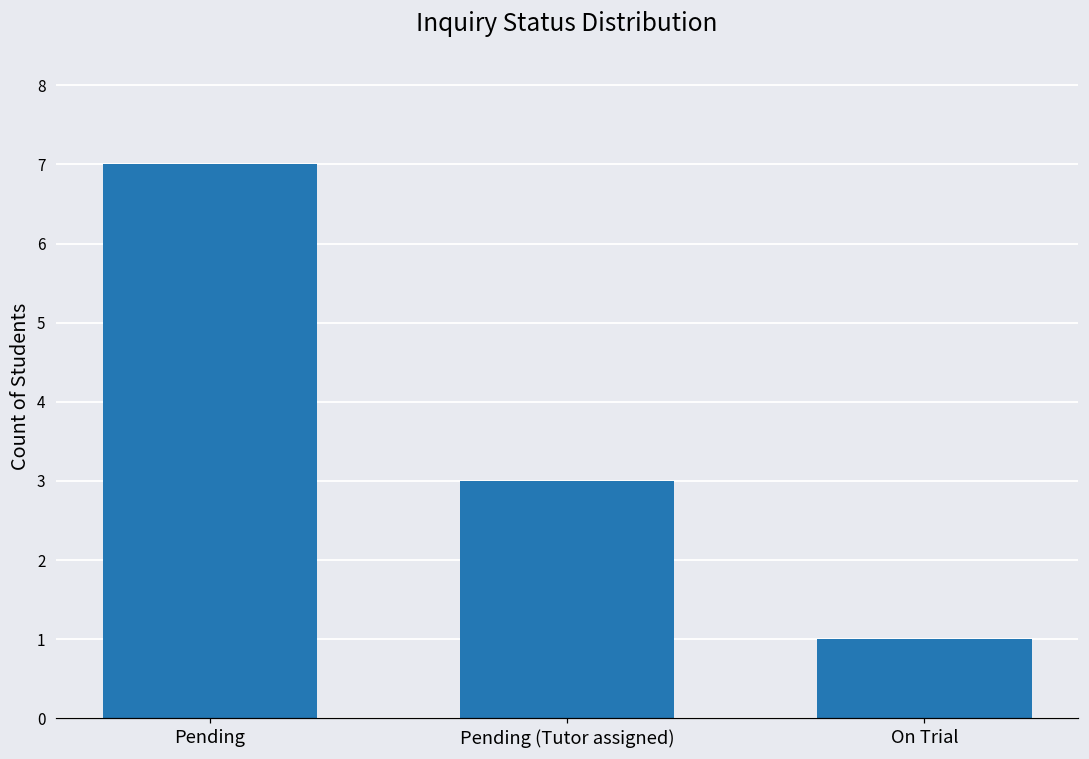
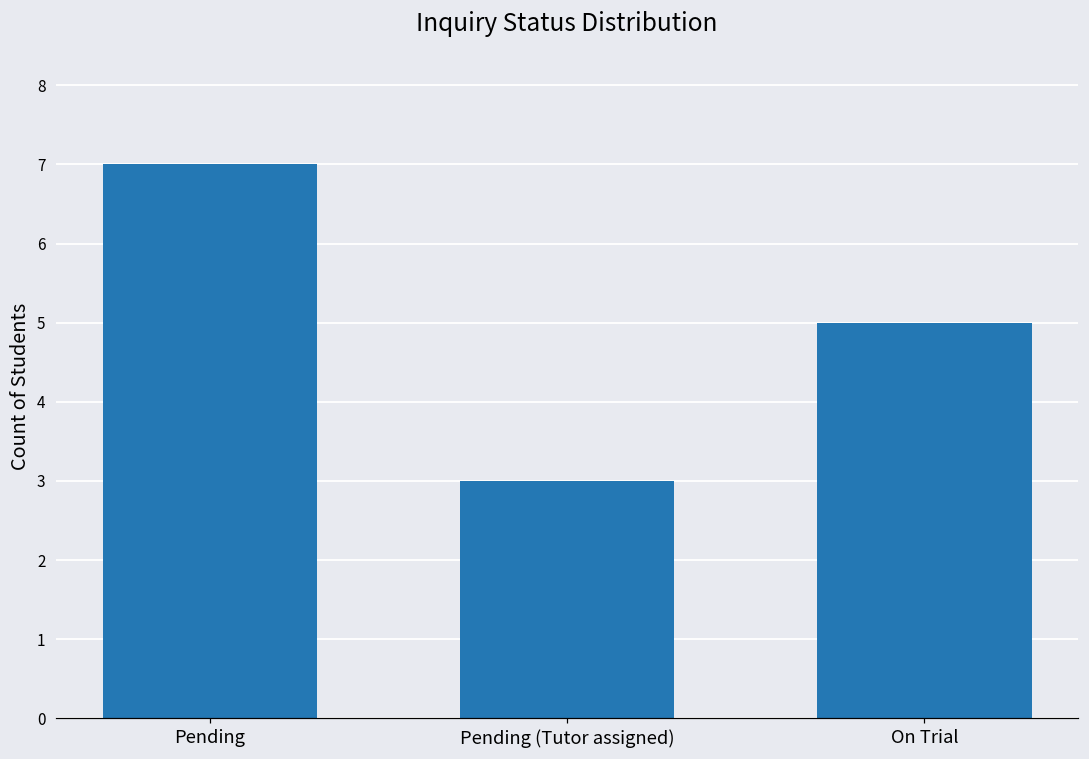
On Trial: 1 -> 5
